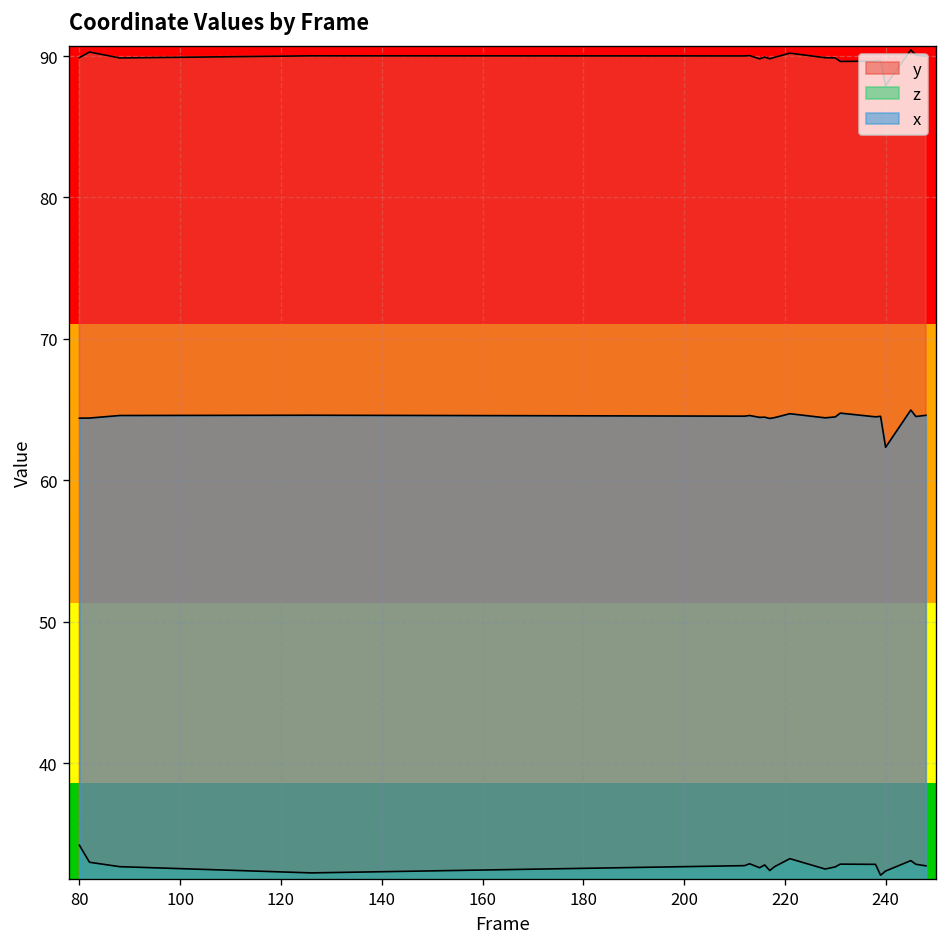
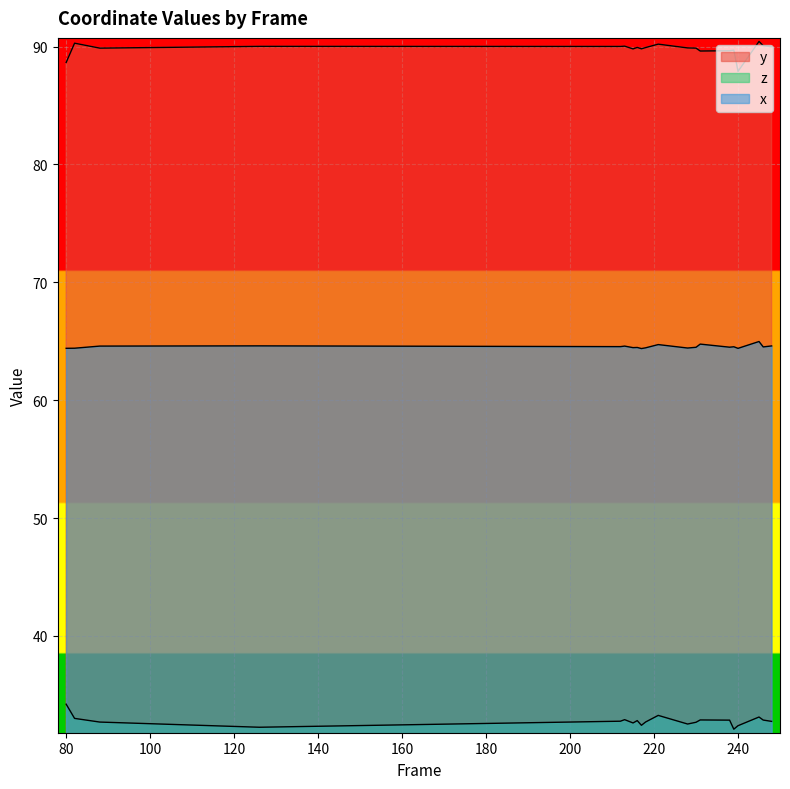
y, 80: 89.9 -> 88.6
x, 240: 62.3 -> 64.4
